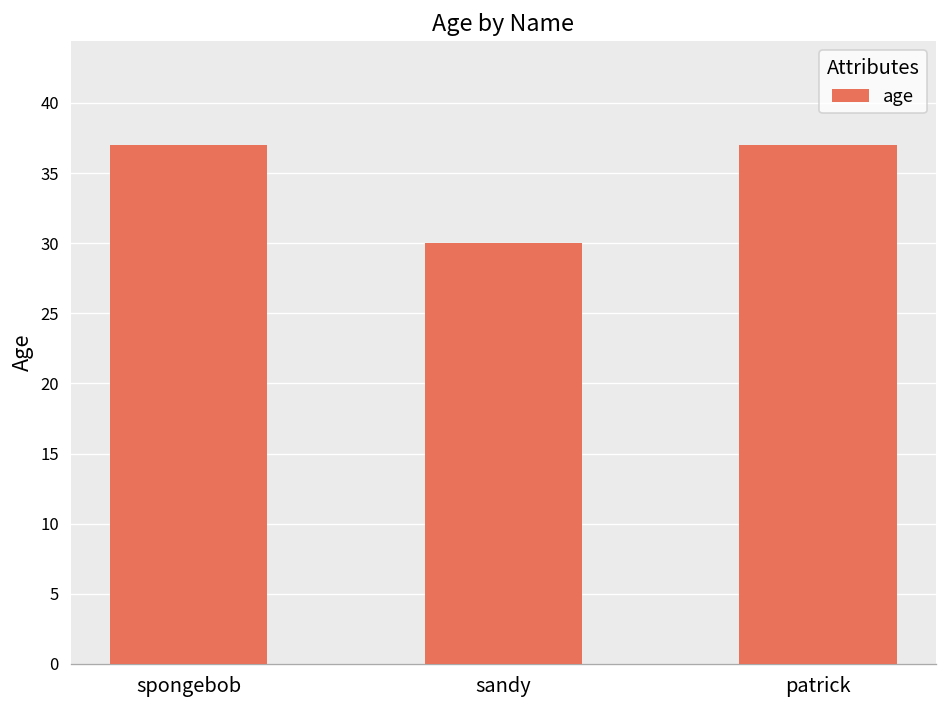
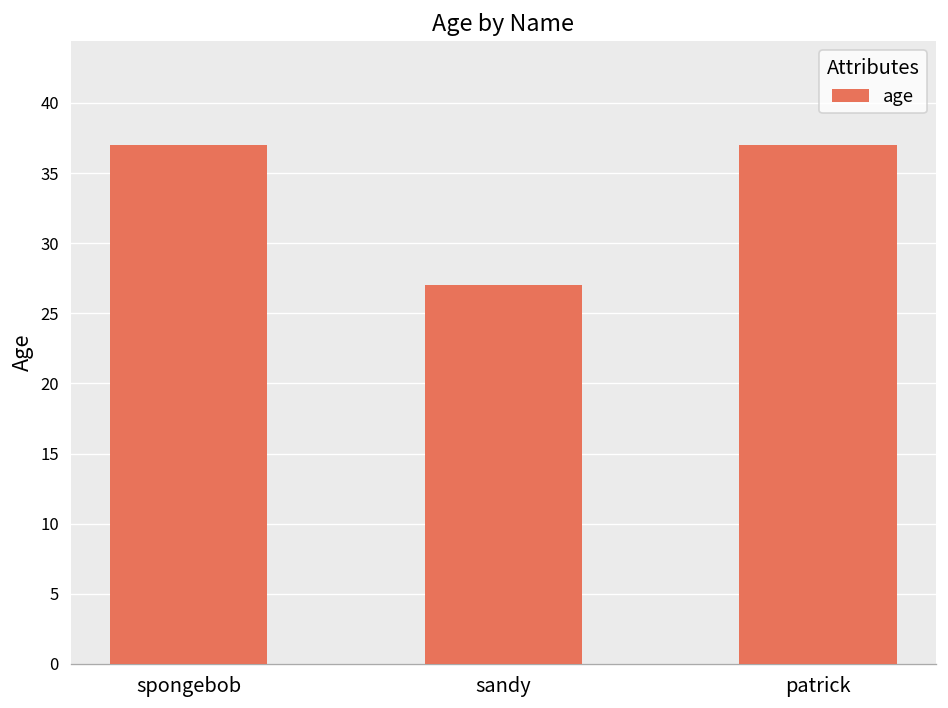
sandy: 30 -> 27
